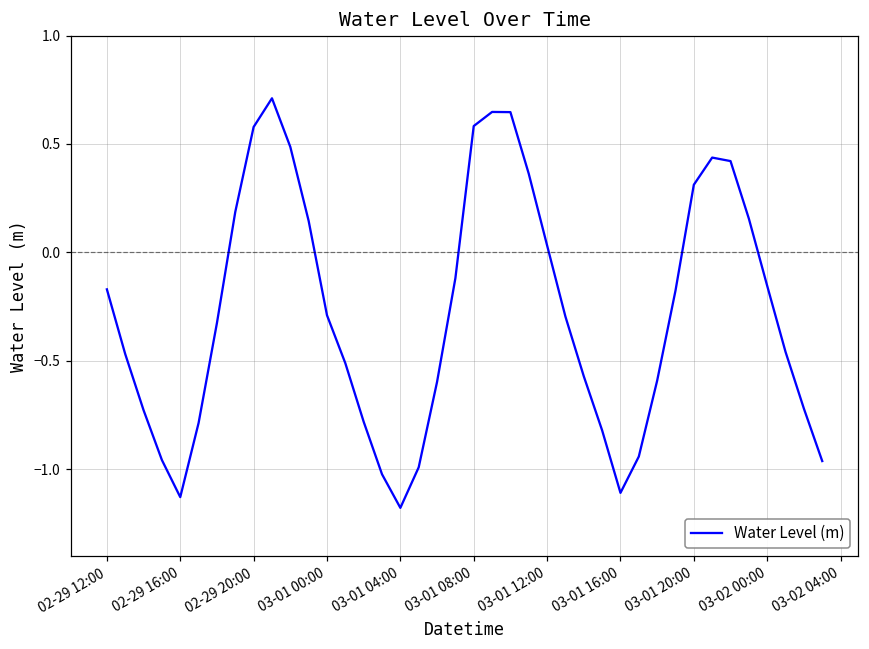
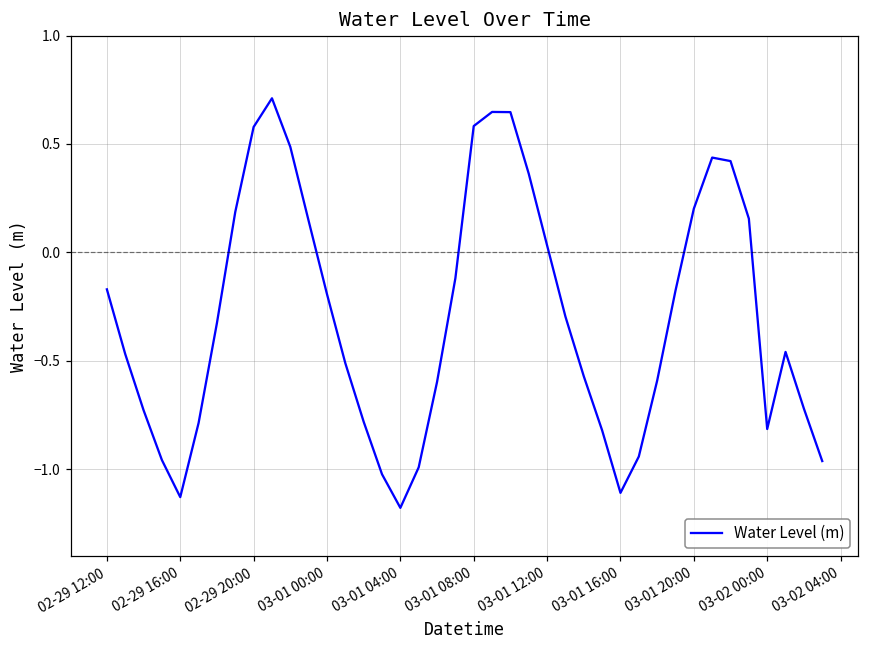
03-01 00:00: -0.29 -> -0.19
03-01 20:00: 0.31 -> 0.20
03-02 00:00: -0.15 -> -0.82
